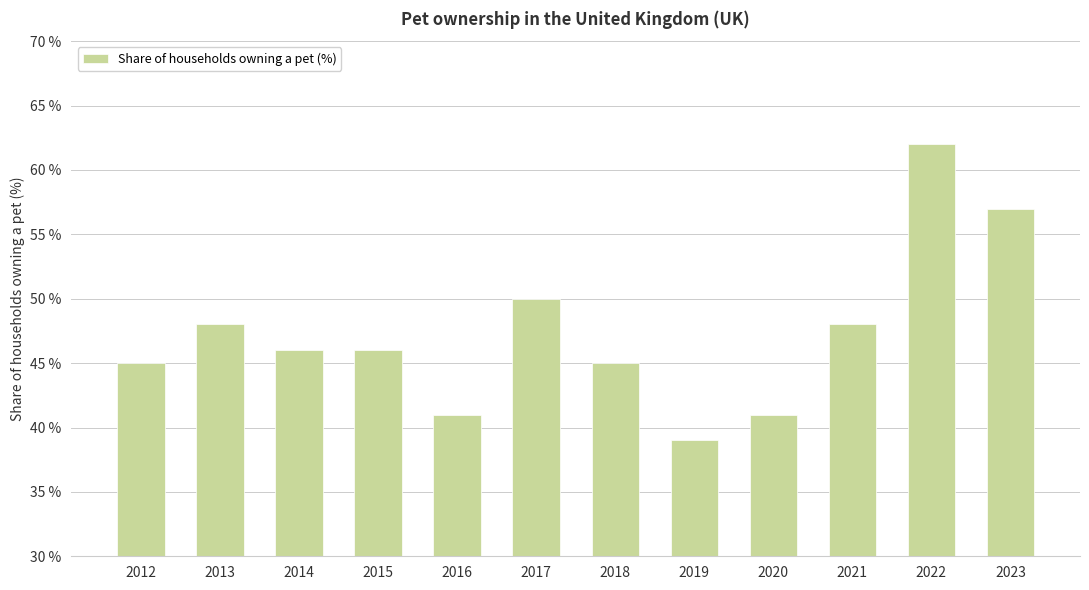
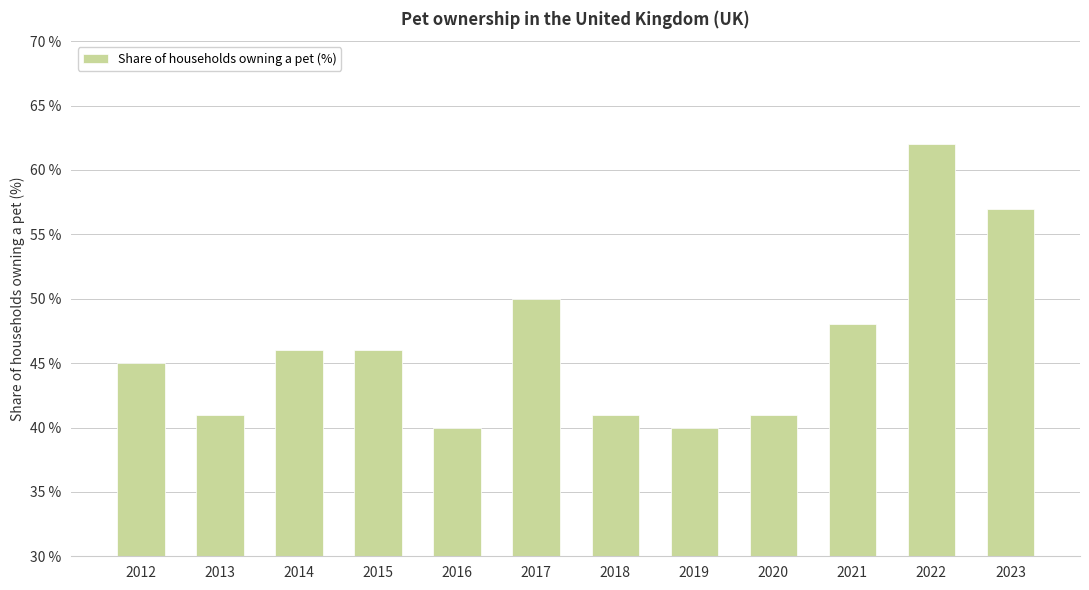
2013: 48 % -> 41 %
2016: 41 % -> 40 %
2018: 45 % -> 41 %
2019: 39 % -> 40 %
